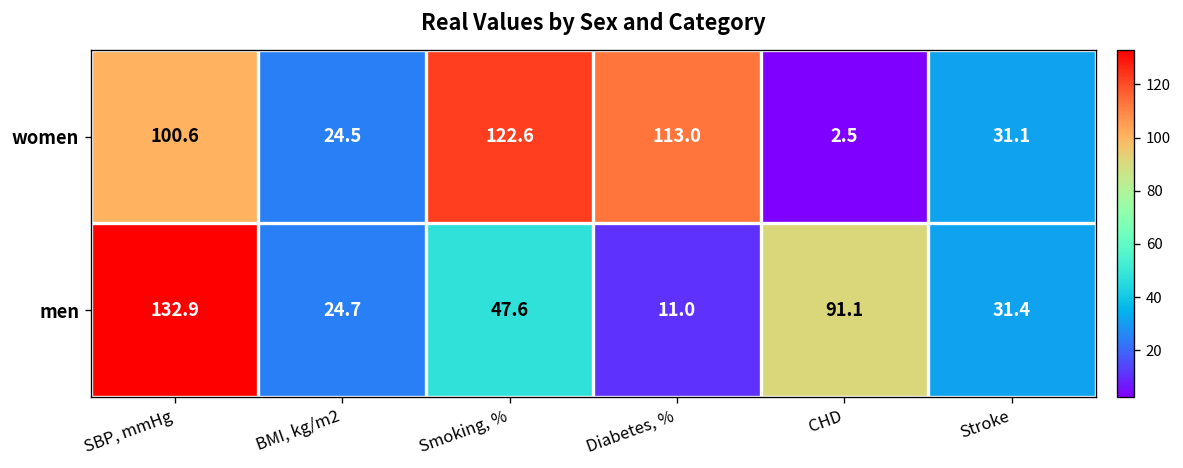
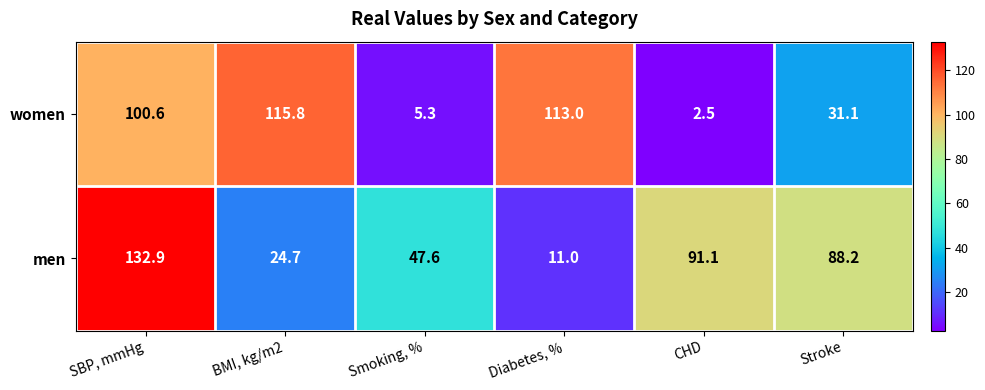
women, BMI, kg/m2: 24.5 -> 115.8
women, Smoking, %: 122.6 -> 5.3
men, Stroke: 31.4 -> 88.2
